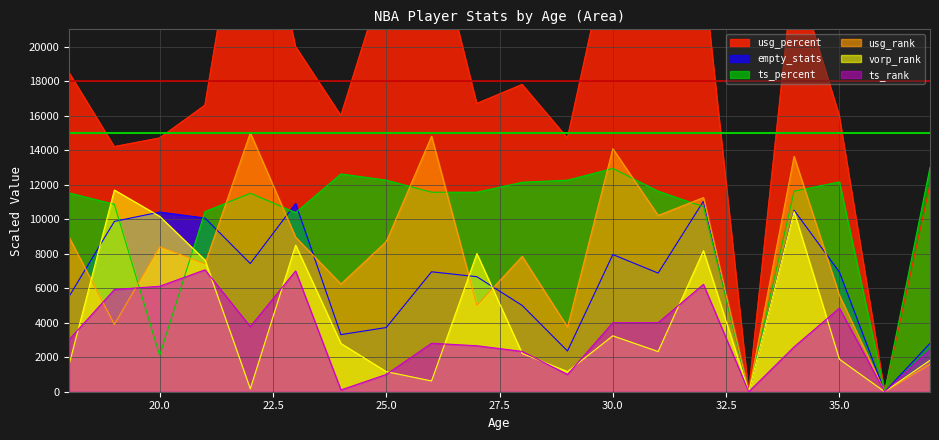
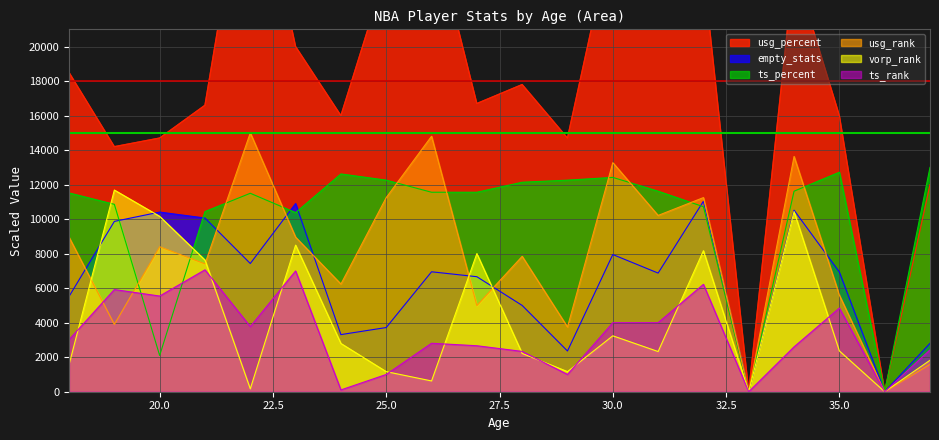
ts_rank, 20.0: 6100 -> 5500
usg_rank, 25.0: 8700 -> 11300
ts_percent, 30.0: 12900 -> 12400
usg_rank, 30.0: 14100 -> 13300
ts_percent, 35.0: 12200 -> 12700
vorp_rank, 35.0: 1900 -> 2400
